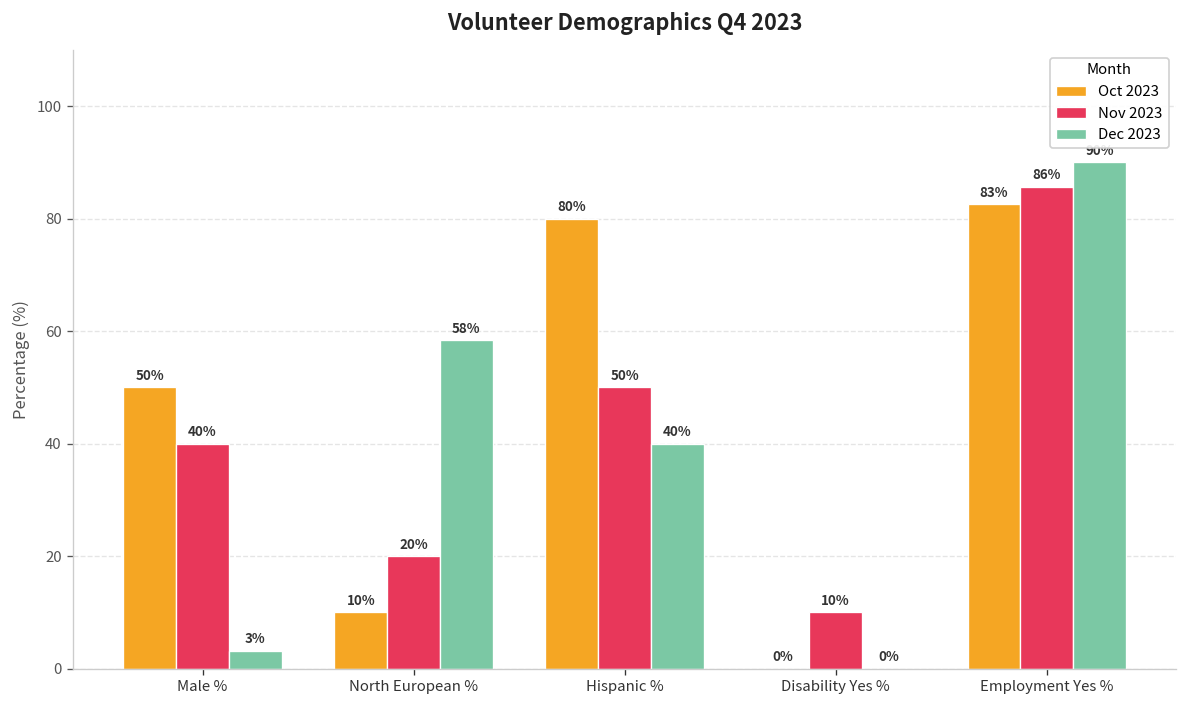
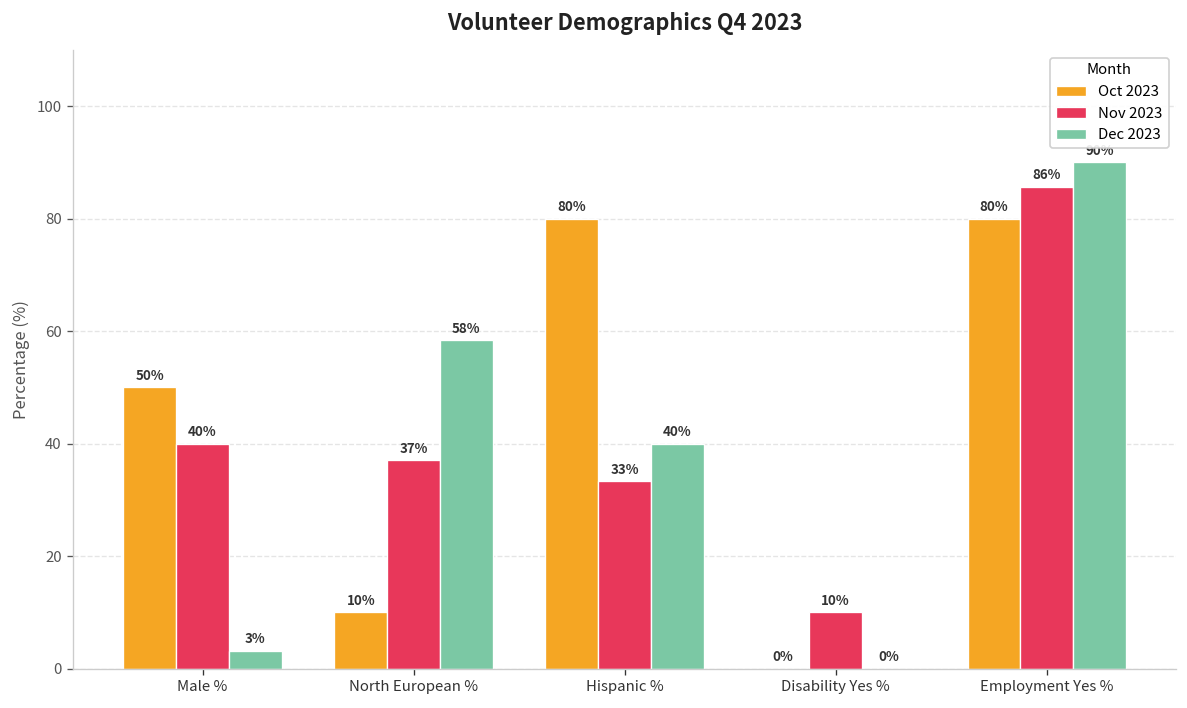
Nov 2023, North European %: 20% -> 37%
Nov 2023, Hispanic %: 50% -> 33%
Oct 2023, Employment Yes %: 83% -> 80%
